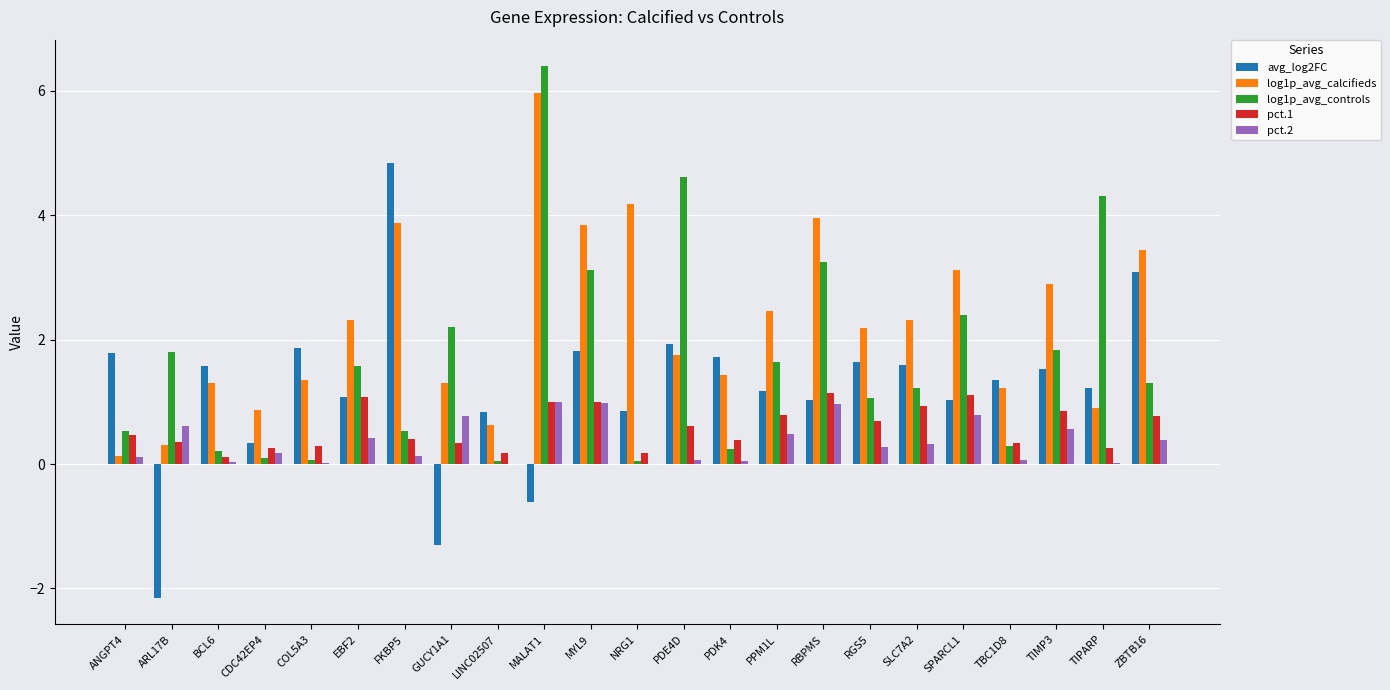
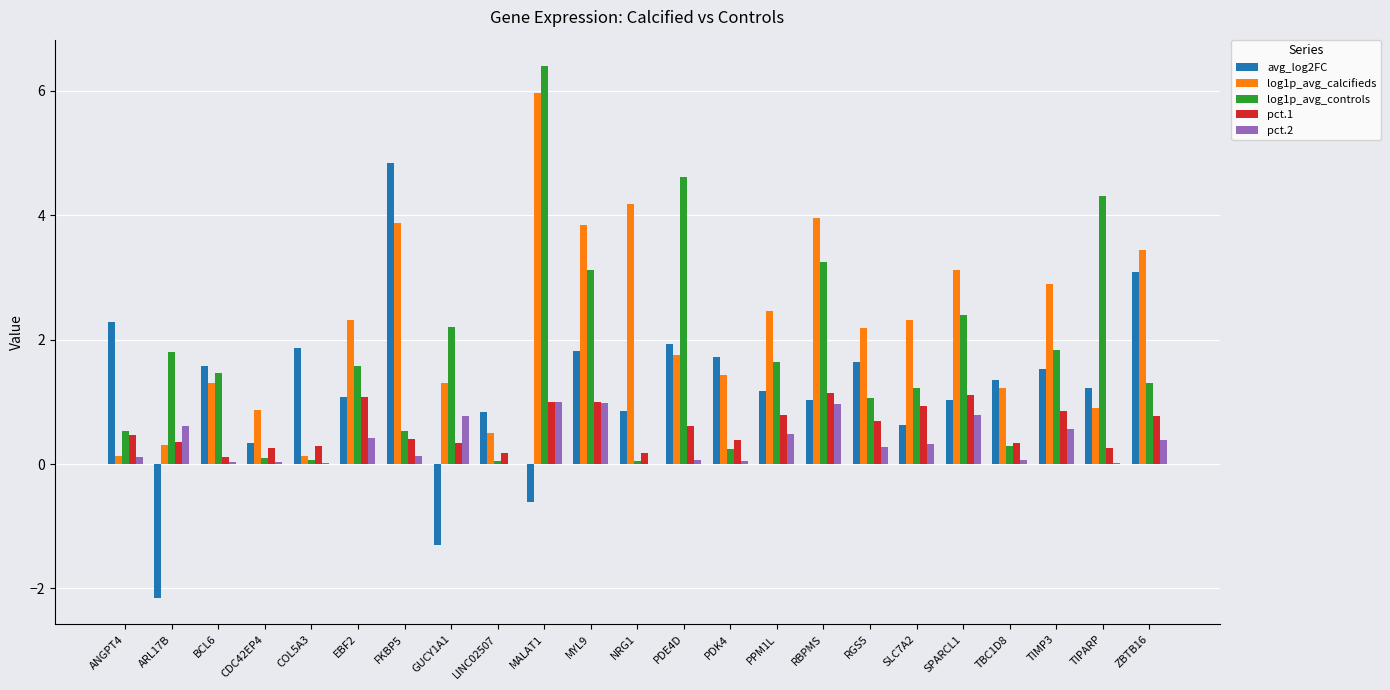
avg_log2FC, ANGPT4: 1.8 -> 2.3
log1p_avg_controls, BCL6: 0.2 -> 1.5
pct.2, CDC42EP4: 0.2 -> 0.0
log1p_avg_calcifieds, COL5A3: 1.4 -> 0.1
log1p_avg_calcifieds, LINC02507: 0.6 -> 0.5
avg_log2FC, SLC7A2: 1.6 -> 0.6
